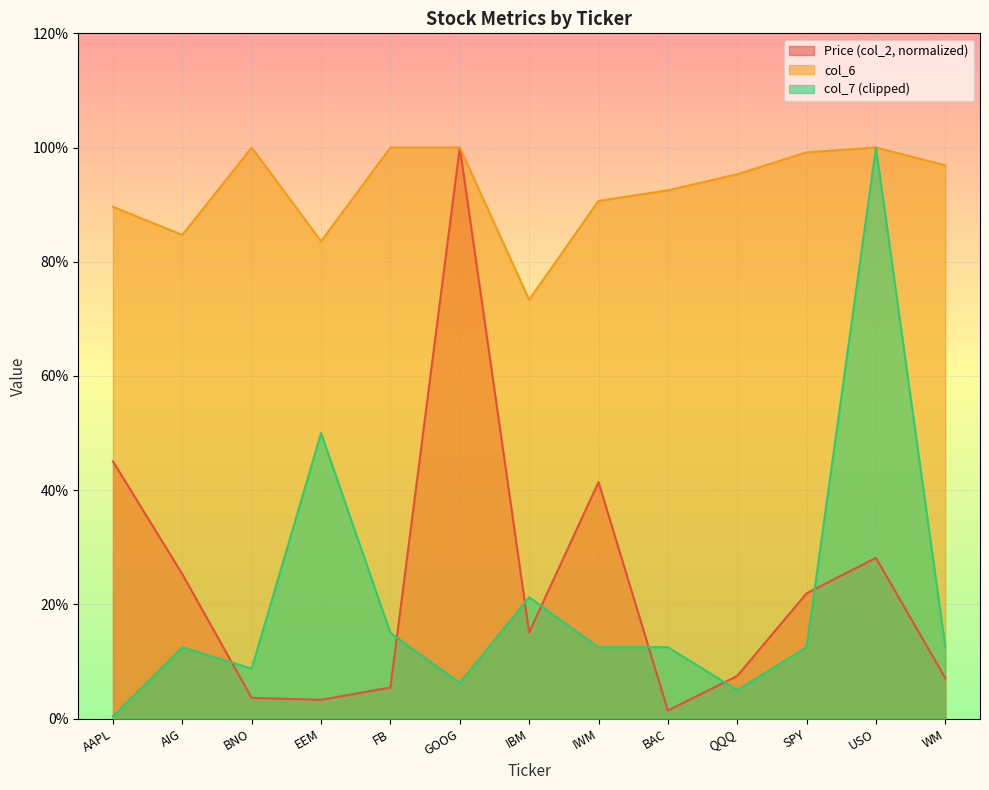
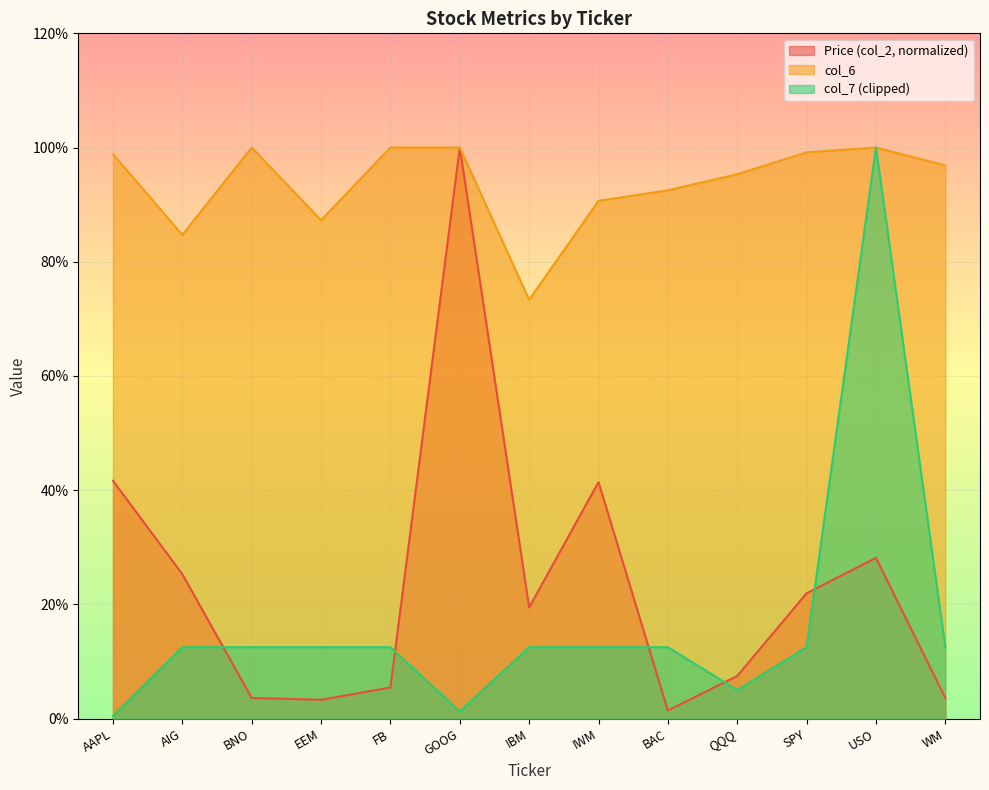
Price (col_2, normalized), AAPL: 45% -> 42%
col_6, AAPL: 90% -> 99%
col_7 (clipped), BNO: 9% -> 13%
col_6, EEM: 84% -> 87%
col_7 (clipped), EEM: 50% -> 13%
col_7 (clipped), FB: 15% -> 13%
col_7 (clipped), GOOG: 6% -> 1%
Price (col_2, normalized), IBM: 15% -> 19%
col_7 (clipped), IBM: 21% -> 13%
Price (col_2, normalized), WM: 7% -> 4%
